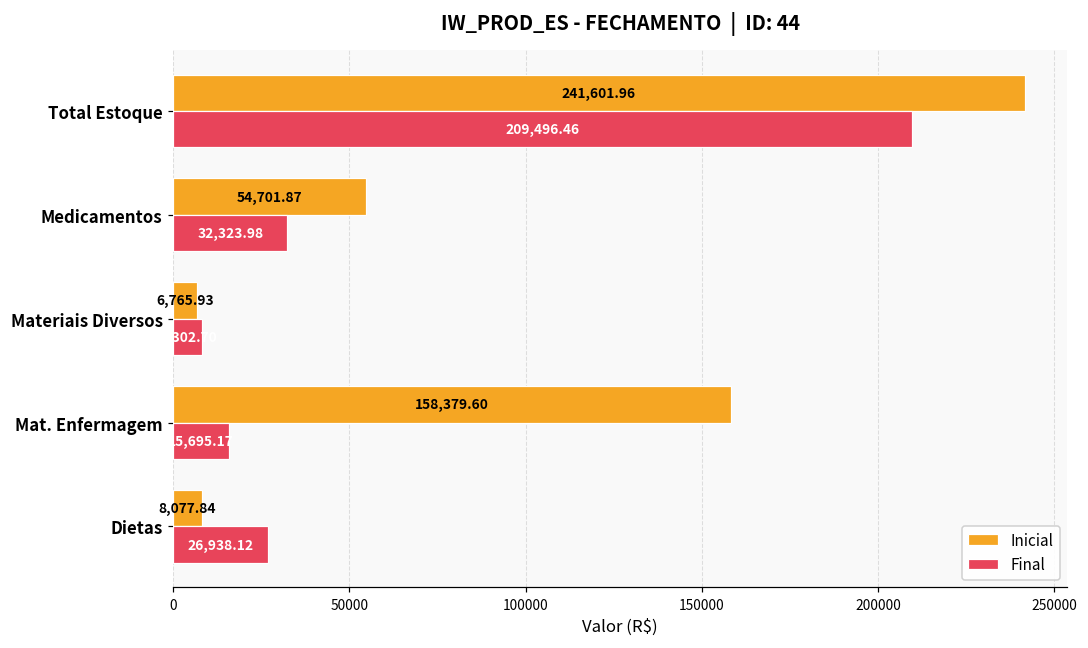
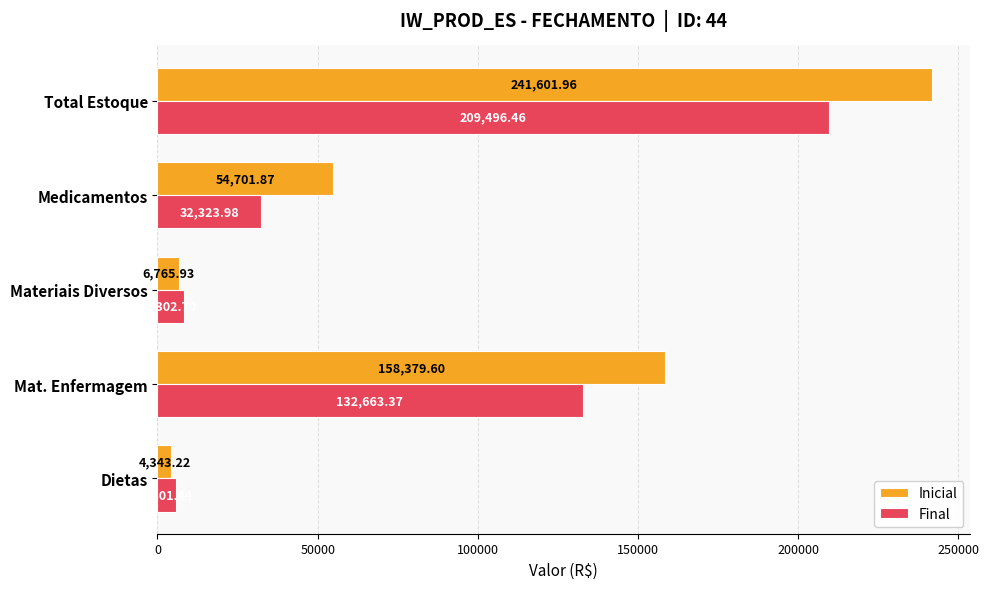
Final, Mat. Enfermagem: 15,695.17 -> 132,663.37
Inicial, Dietas: 8,077.84 -> 4,343.22
Final, Dietas: 27000 -> 6000
